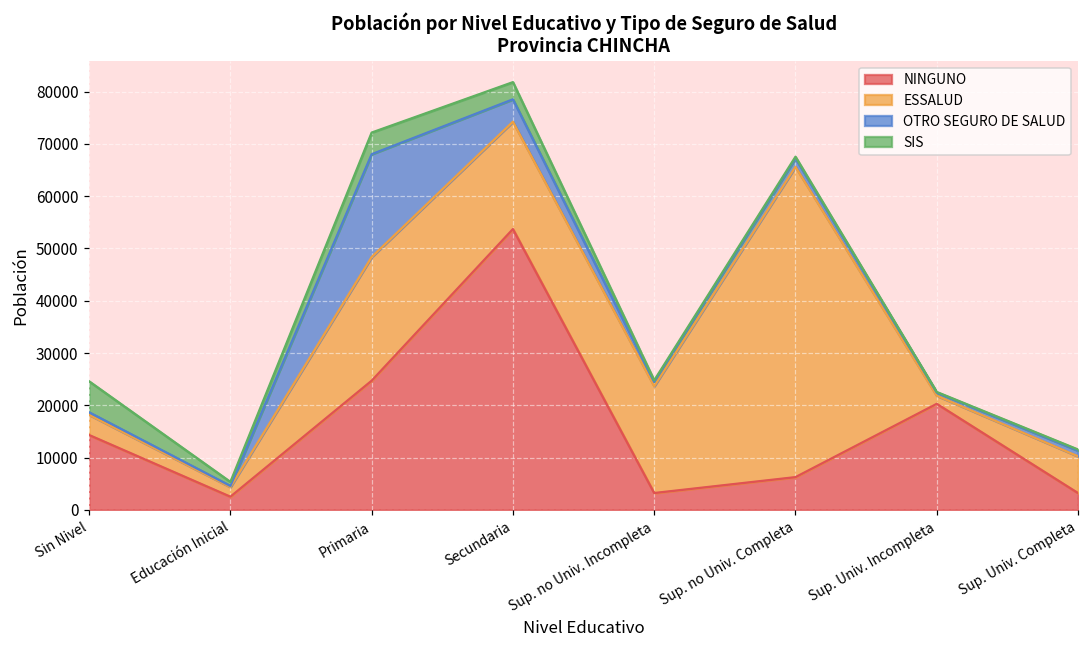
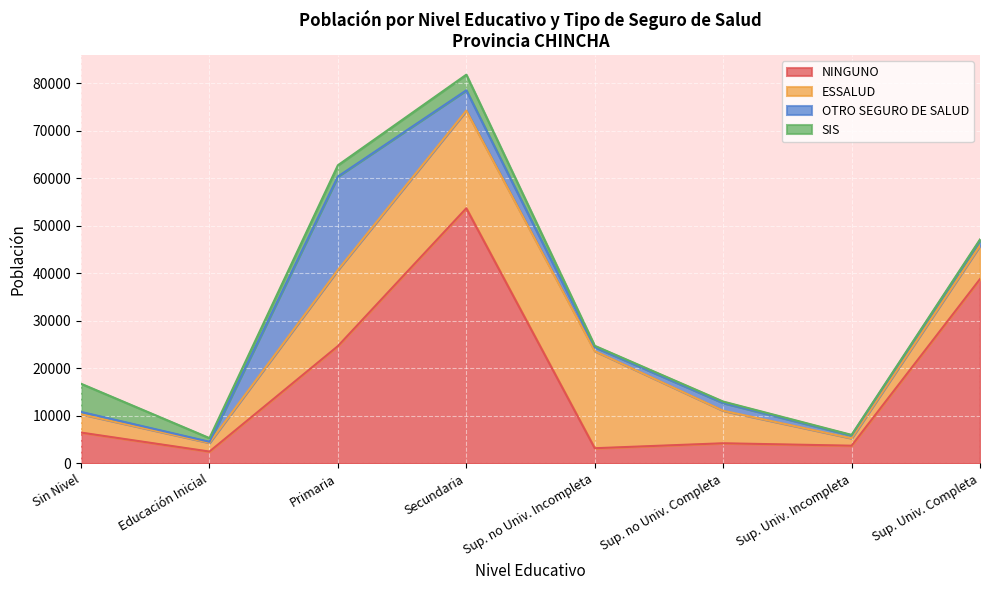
NINGUNO, Sin Nivel: 14000 -> 7000
ESSALUD, Primaria: 24000 -> 16000
SIS, Primaria: 4000 -> 2000
NINGUNO, Sup. no Univ. Completa: 6000 -> 4000
ESSALUD, Sup. no Univ. Completa: 59000 -> 7000
NINGUNO, Sup. Univ. Incompleta: 20000 -> 4000
NINGUNO, Sup. Univ. Completa: 3000 -> 39000
